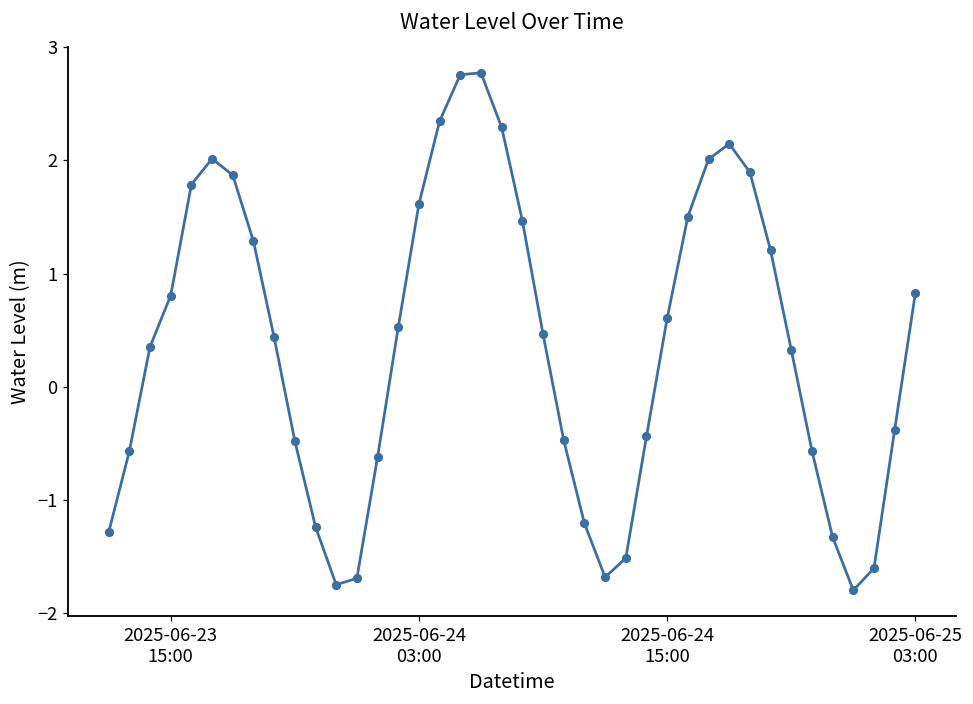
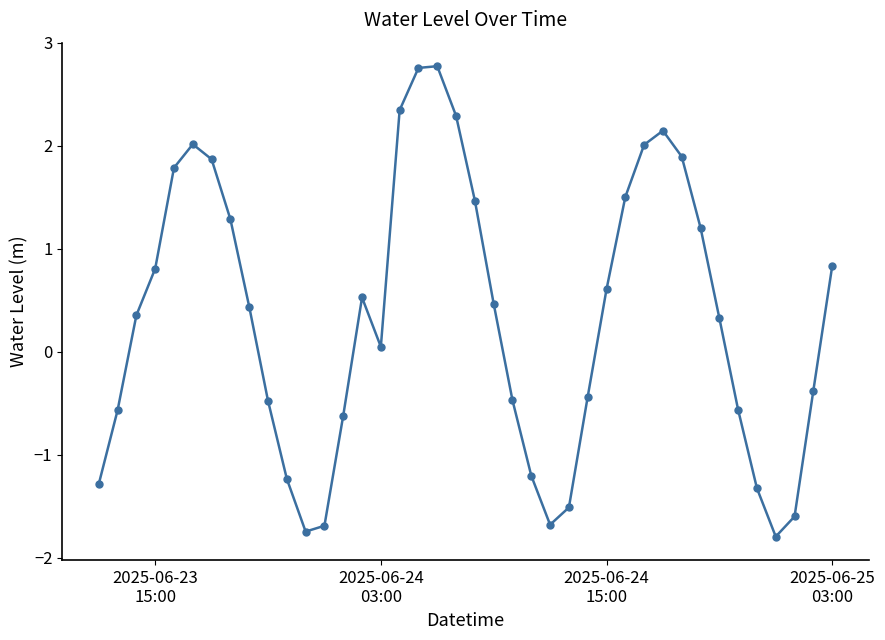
2025-06-24 03:00: 1.61 -> 0.05
